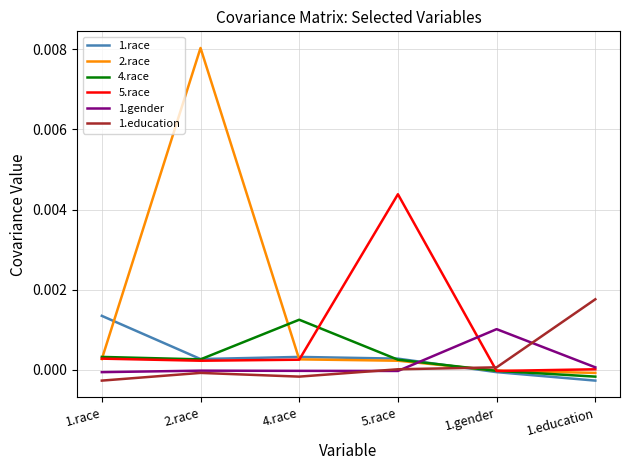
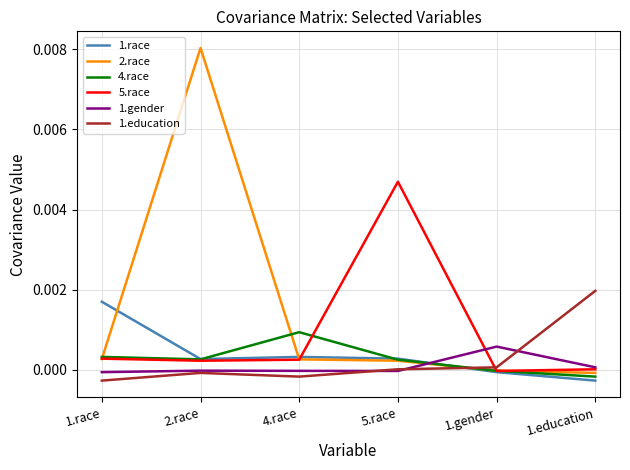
1.race, 1.race: 0.0013 -> 0.0017
4.race, 4.race: 0.0013 -> 0.0009
5.race, 5.race: 0.0044 -> 0.0047
1.gender, 1.gender: 0.0010 -> 0.0006
1.education, 1.education: 0.0018 -> 0.0020
